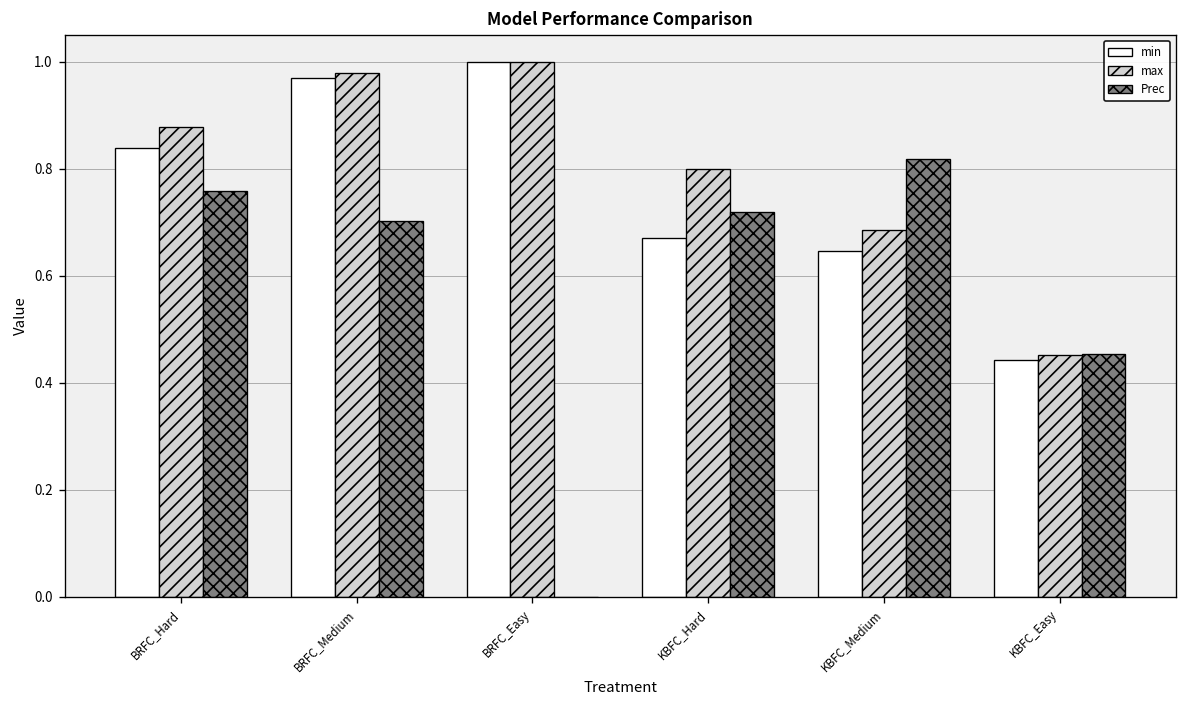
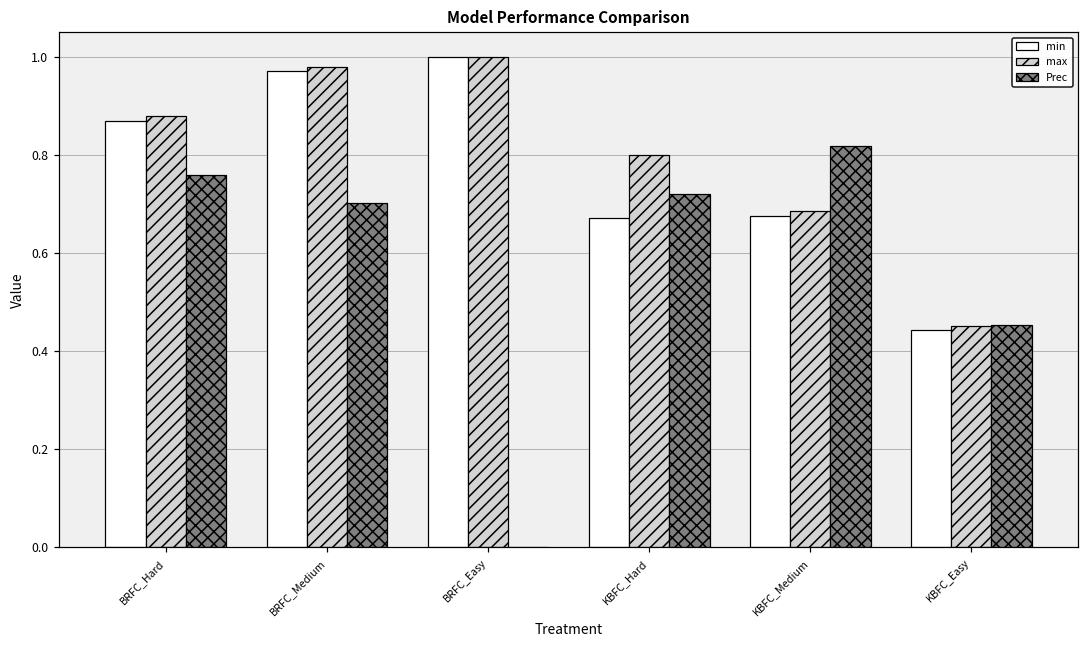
min, BRFC_Hard: 0.84 -> 0.87
min, KBFC_Medium: 0.65 -> 0.67
